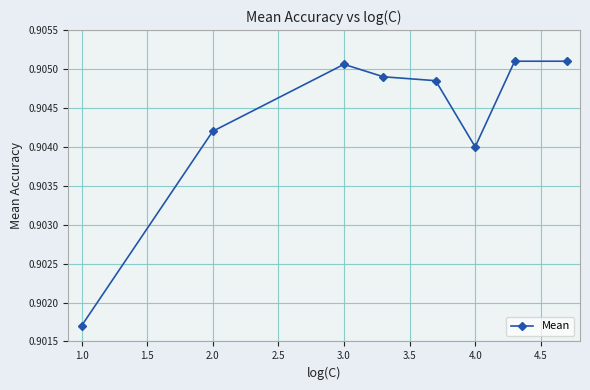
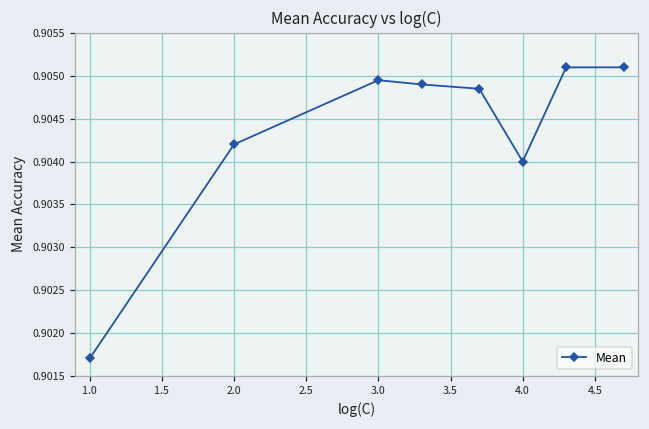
3.0: 0.9051 -> 0.9050
